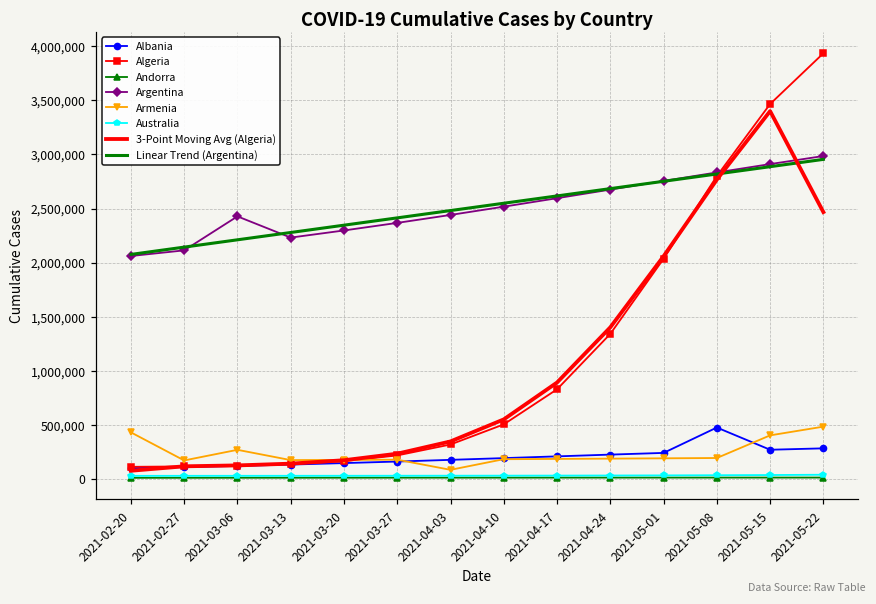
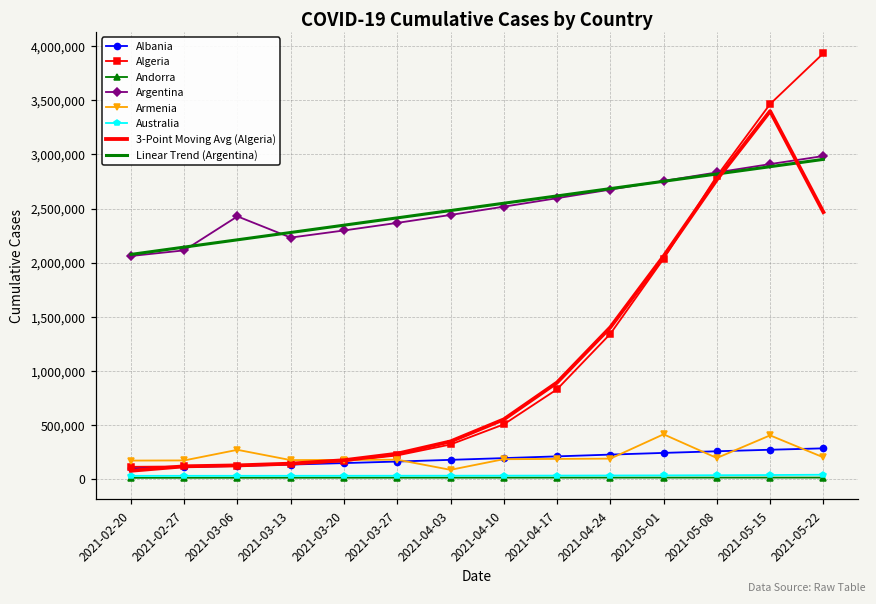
Armenia, 2021-02-20: 400,000 -> 200,000
Armenia, 2021-05-01: 200,000 -> 400,000
Albania, 2021-05-08: 500,000 -> 300,000
Armenia, 2021-05-22: 500,000 -> 200,000
